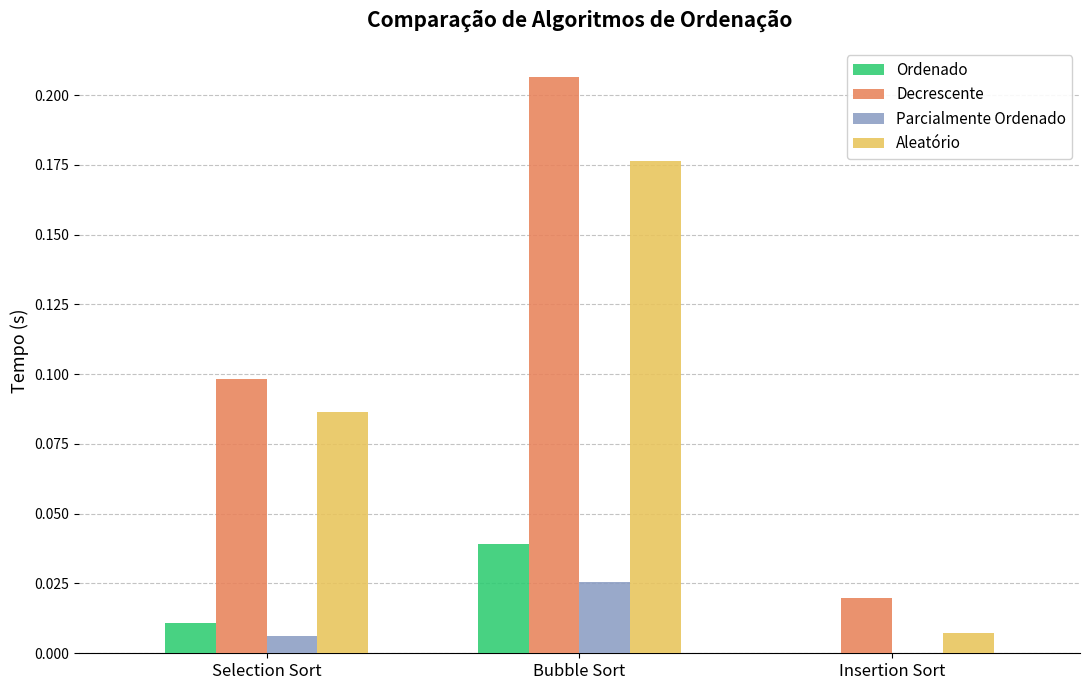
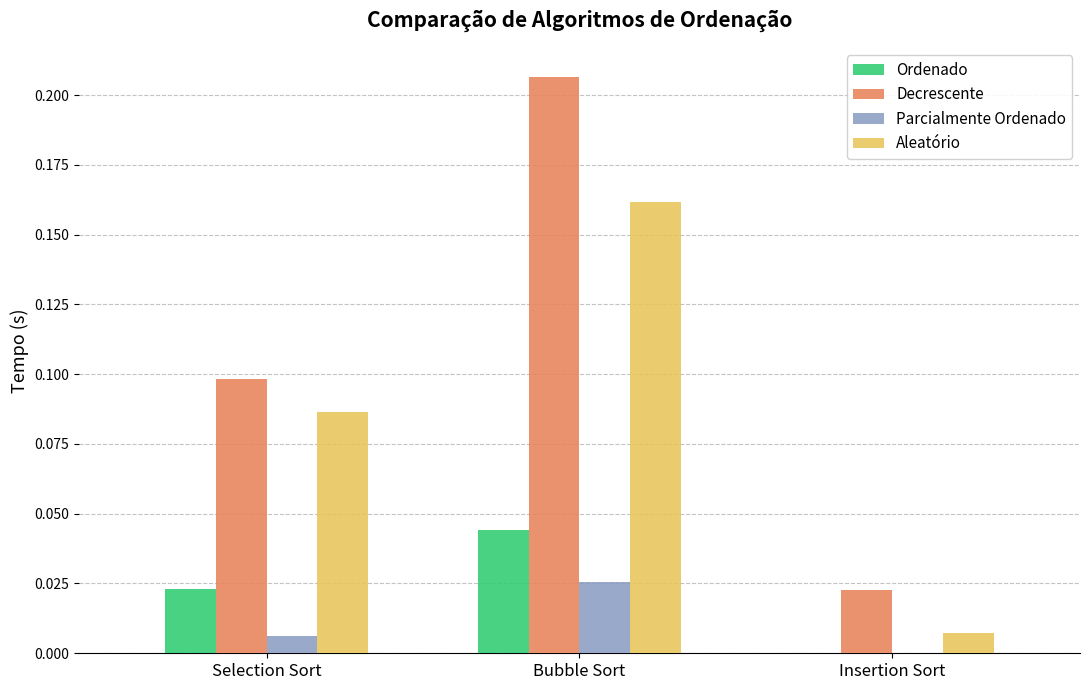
Ordenado, Selection Sort: 0.011 -> 0.023
Ordenado, Bubble Sort: 0.039 -> 0.044
Aleatório, Bubble Sort: 0.176 -> 0.162
Decrescente, Insertion Sort: 0.020 -> 0.023
